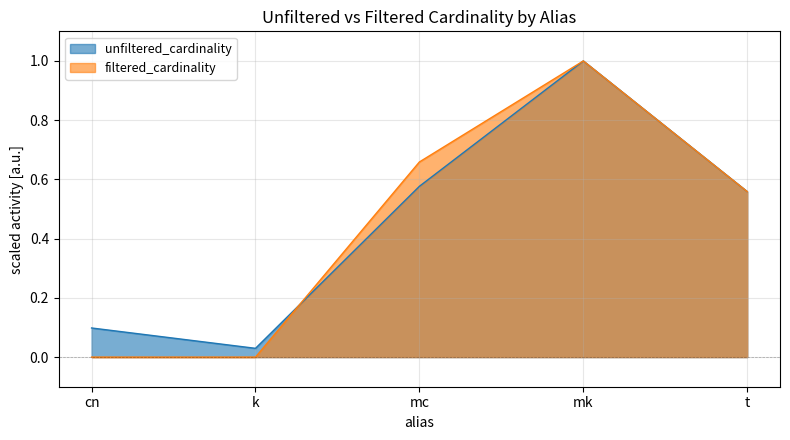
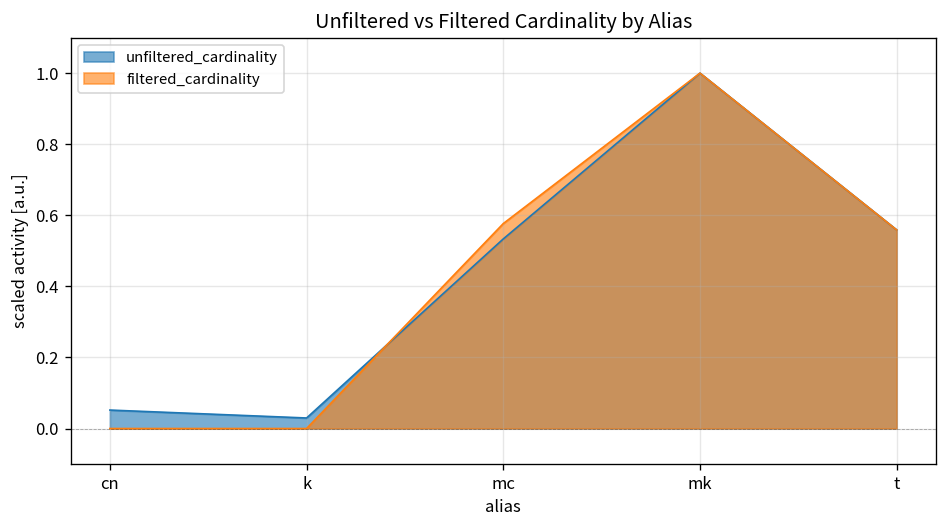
unfiltered_cardinality, cn: 0.10 -> 0.05
unfiltered_cardinality, mc: 0.58 -> 0.53
filtered_cardinality, mc: 0.66 -> 0.58
